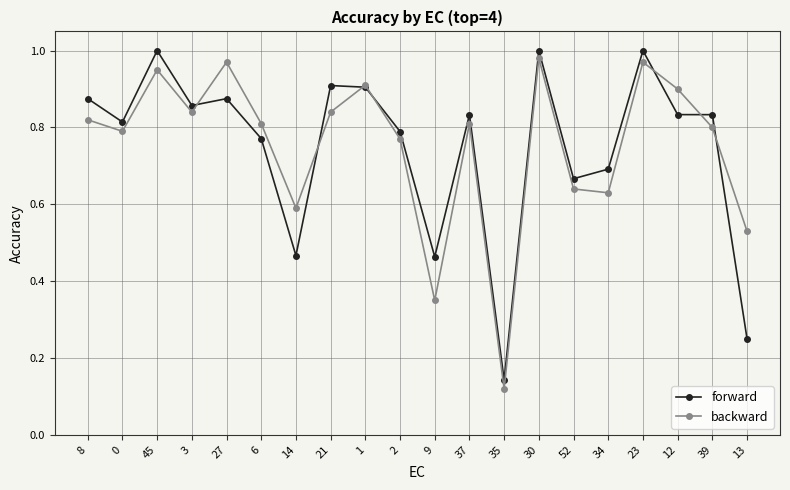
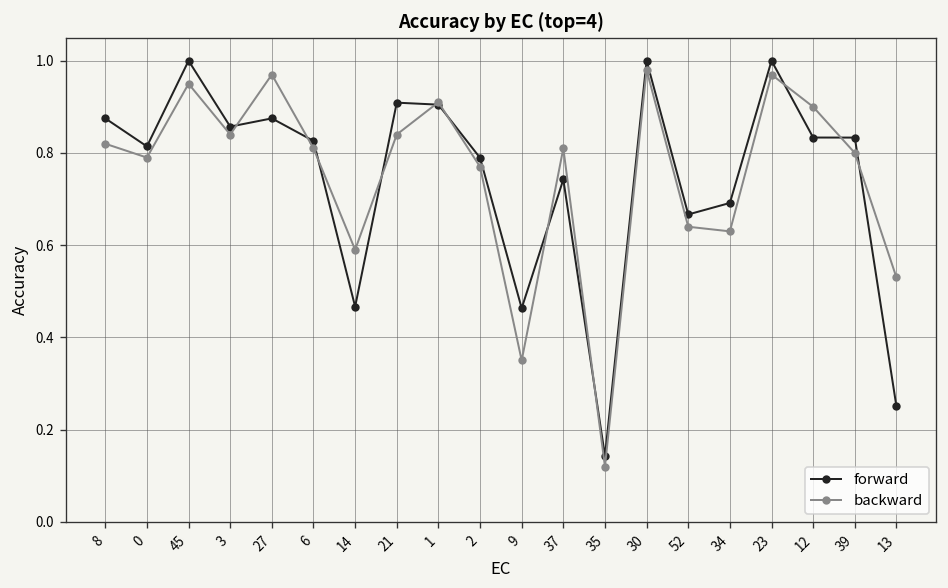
forward, 6: 0.77 -> 0.83
forward, 37: 0.83 -> 0.74
